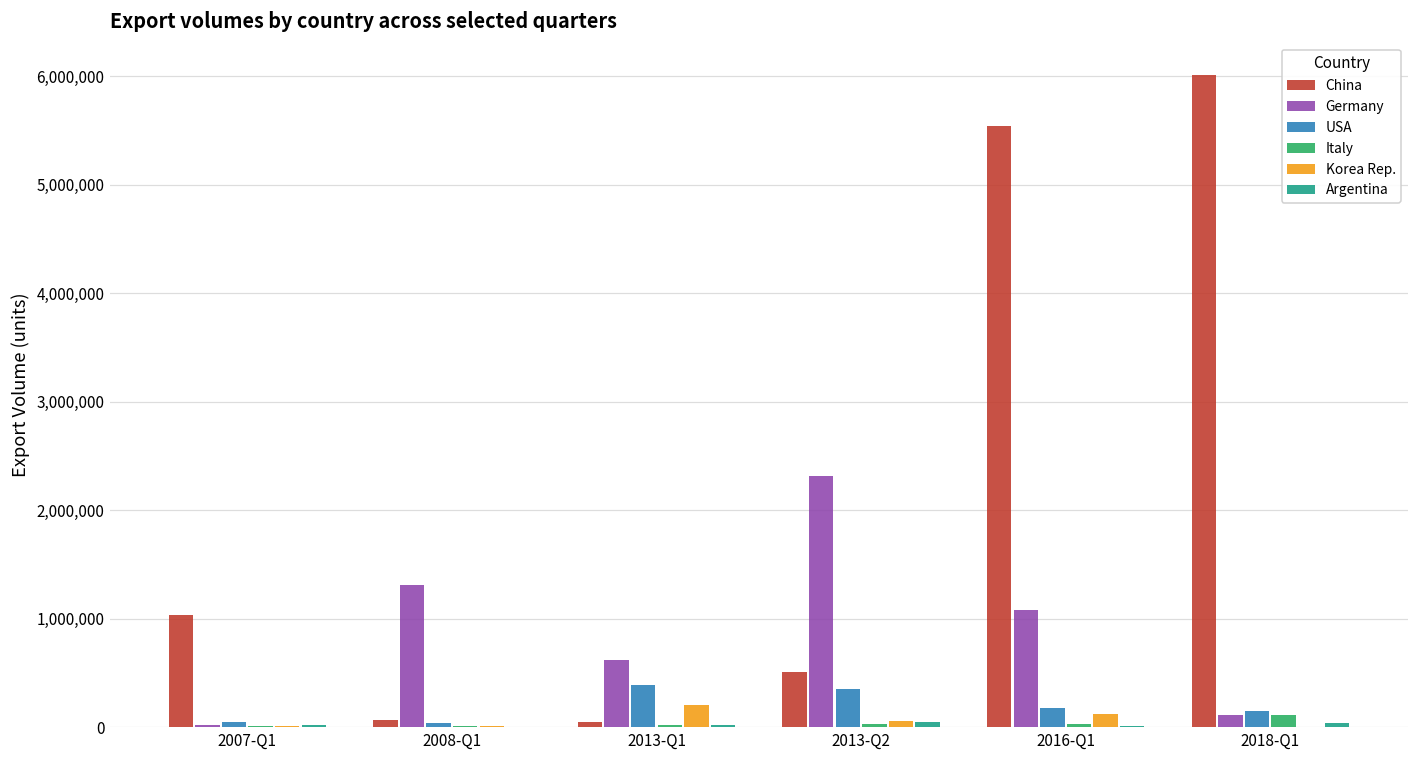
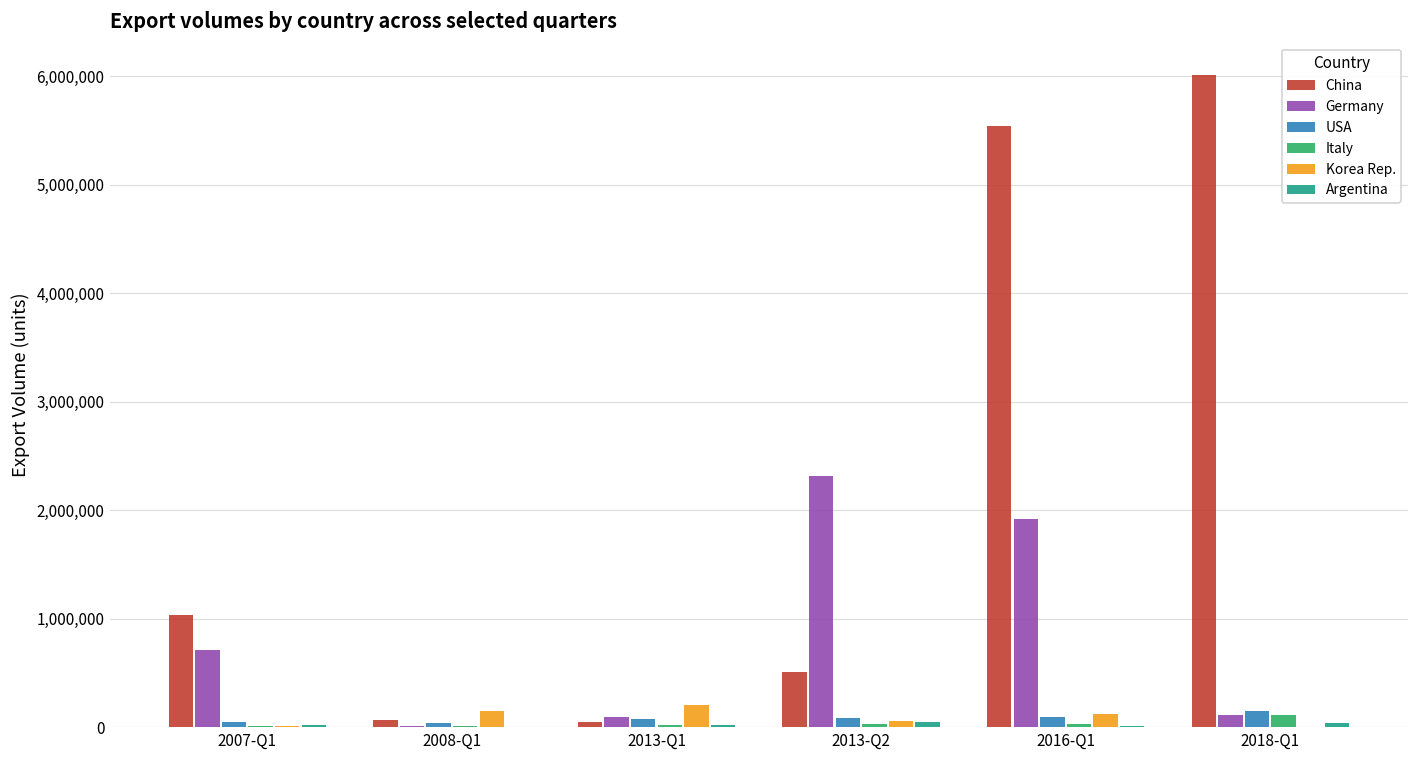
Germany, 2007-Q1: 0 -> 700,000
Germany, 2008-Q1: 1,300,000 -> 0
Korea Rep., 2008-Q1: 0 -> 100,000
Germany, 2013-Q1: 600,000 -> 100,000
USA, 2013-Q1: 400,000 -> 100,000
USA, 2013-Q2: 400,000 -> 100,000
Germany, 2016-Q1: 1,100,000 -> 1,900,000
USA, 2016-Q1: 200,000 -> 100,000
